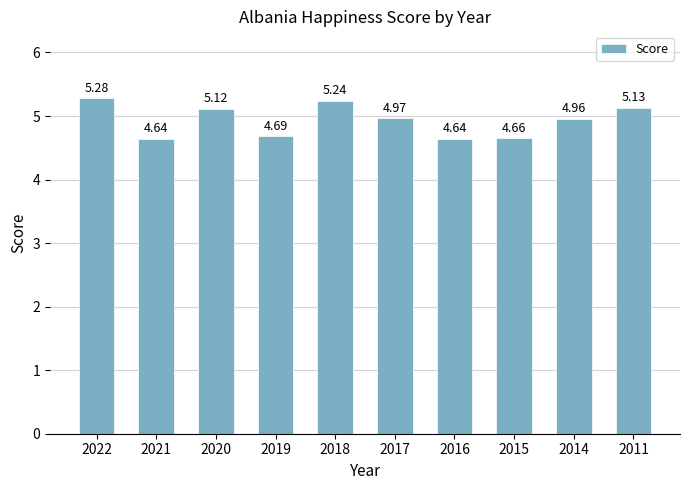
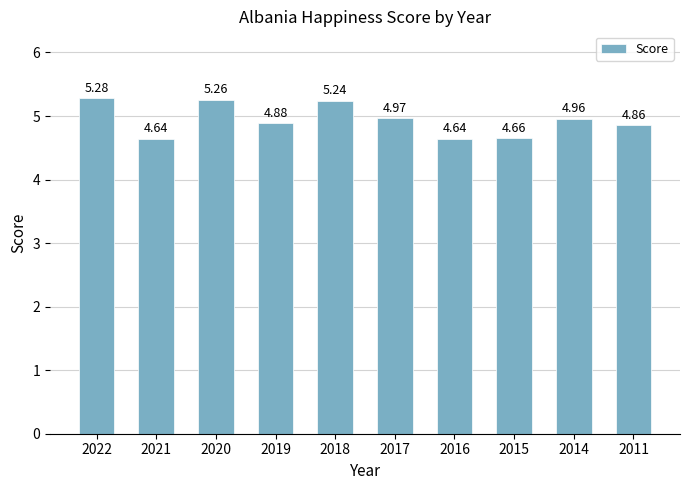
2020: 5.12 -> 5.26
2019: 4.69 -> 4.88
2011: 5.13 -> 4.86
